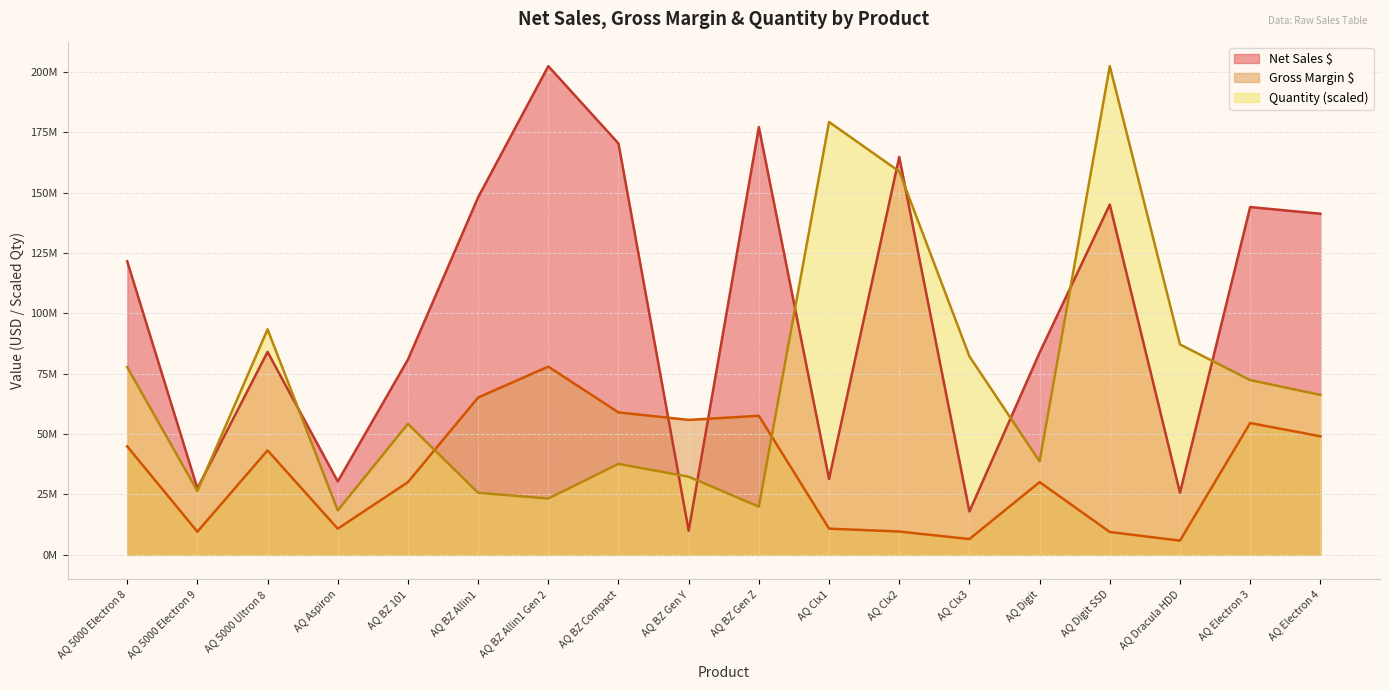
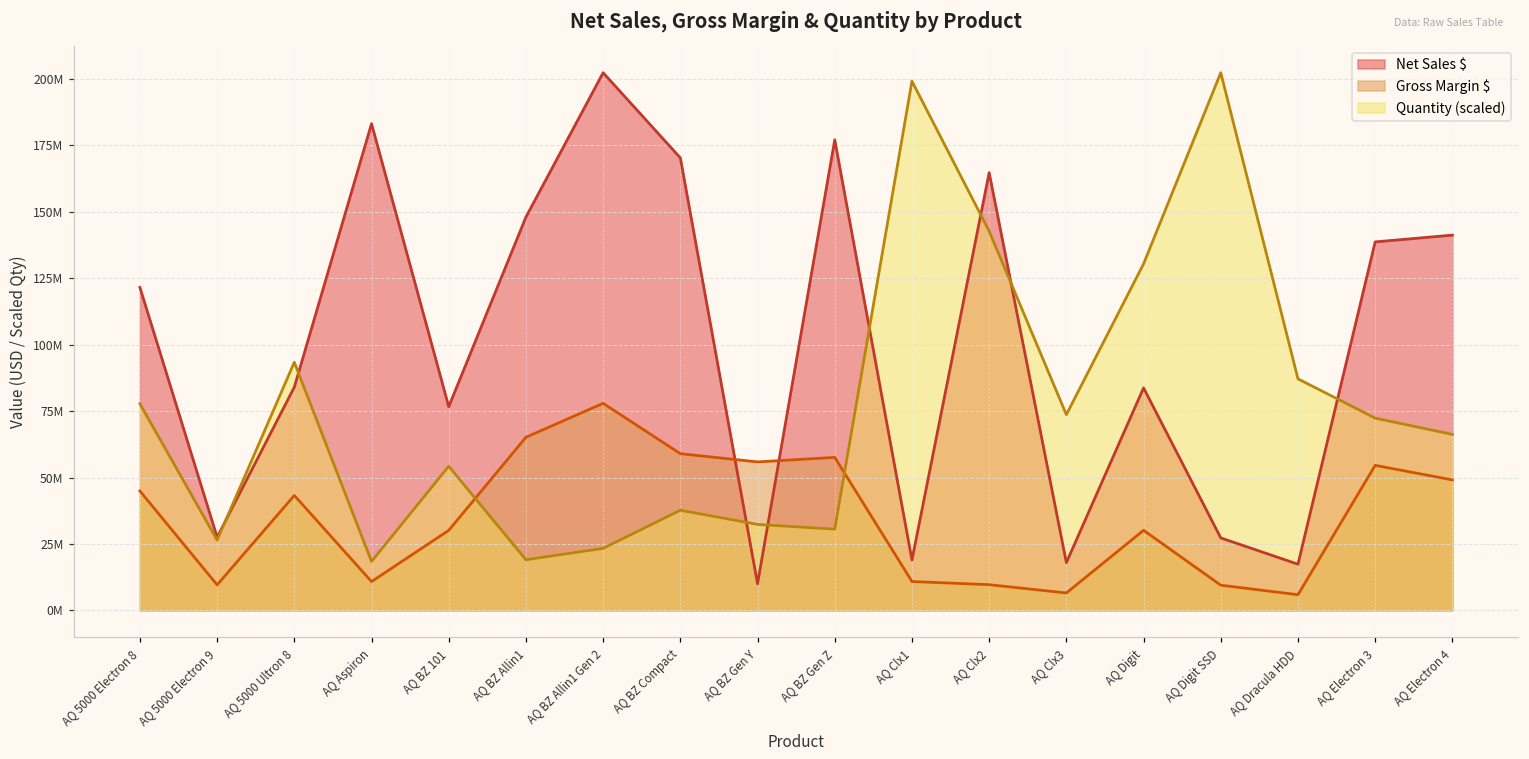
Net Sales $, AQ Aspiron: 30000000 -> 183000000
Net Sales $, AQ BZ 101: 81000000 -> 77000000
Quantity (scaled), AQ BZ Allin1: 26000000 -> 19000000
Quantity (scaled), AQ BZ Gen Z: 20000000 -> 31000000
Net Sales $, AQ Clx1: 31000000 -> 19000000
Quantity (scaled), AQ Clx1: 179000000 -> 199000000
Quantity (scaled), AQ Clx2: 159000000 -> 143000000
Quantity (scaled), AQ Clx3: 82000000 -> 74000000
Quantity (scaled), AQ Digit: 39000000 -> 130000000
Net Sales $, AQ Digit SSD: 145000000 -> 27000000
Net Sales $, AQ Dracula HDD: 26000000 -> 17000000
Net Sales $, AQ Electron 3: 144000000 -> 139000000
